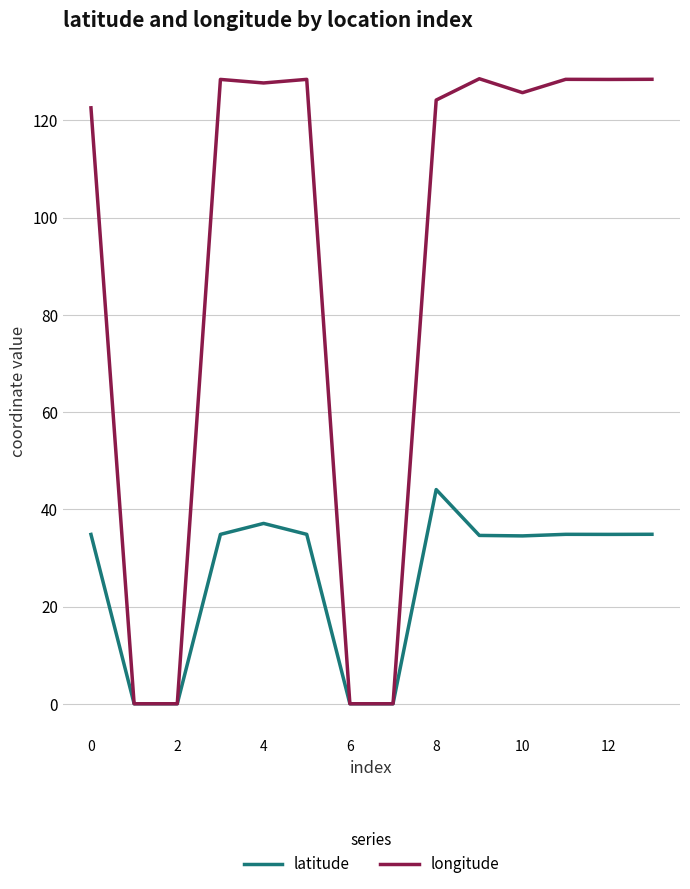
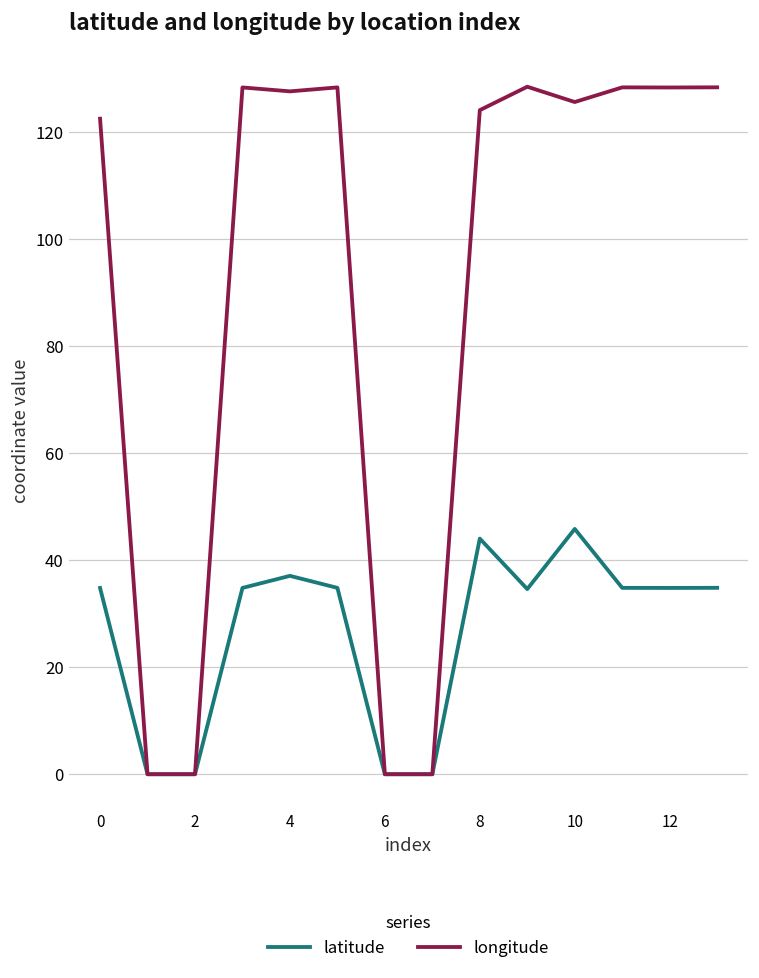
latitude, 10: 35 -> 46
